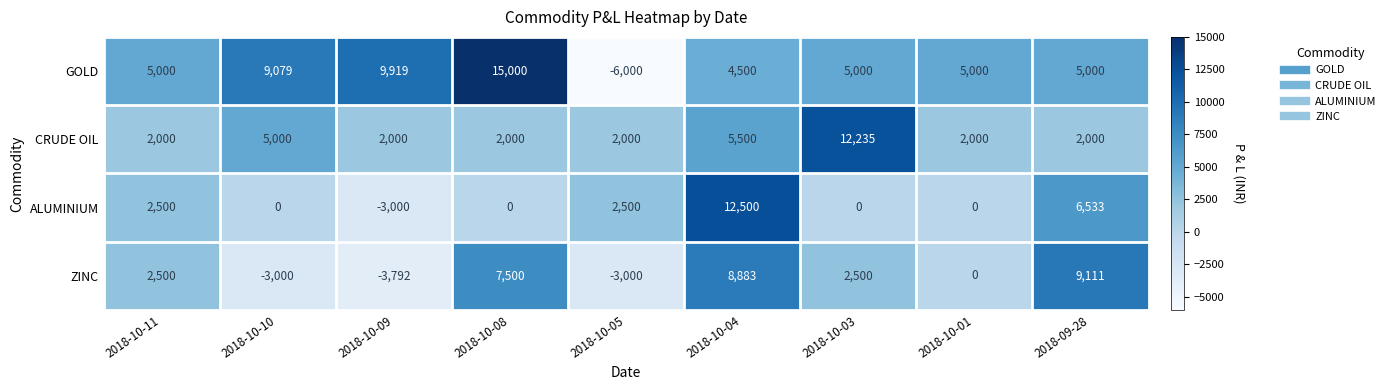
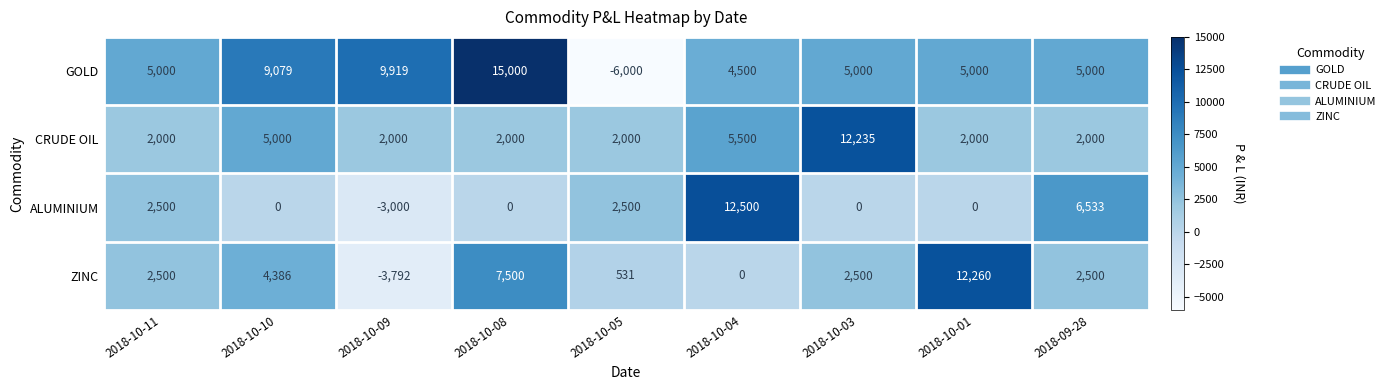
ZINC, 2018-10-10: -3,000 -> 4,386
ZINC, 2018-10-05: -3,000 -> 531
ZINC, 2018-10-04: 8,883 -> 0
ZINC, 2018-10-01: 0 -> 12,260
ZINC, 2018-09-28: 9,111 -> 2,500
